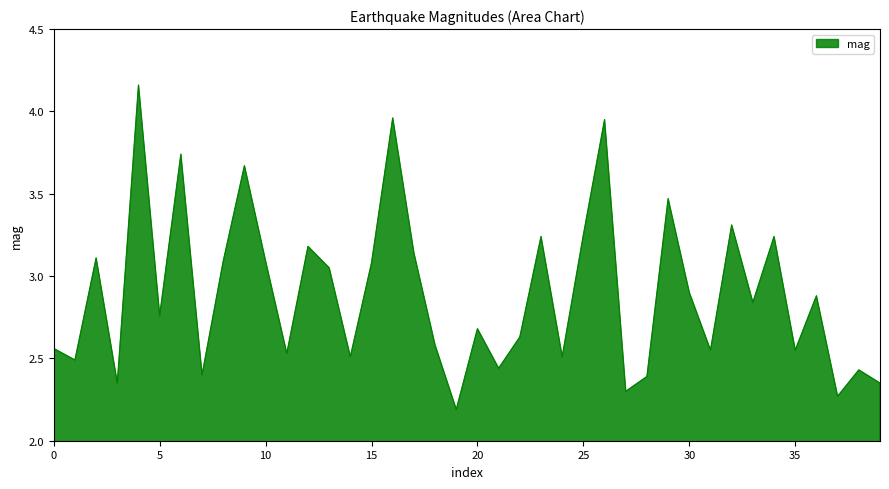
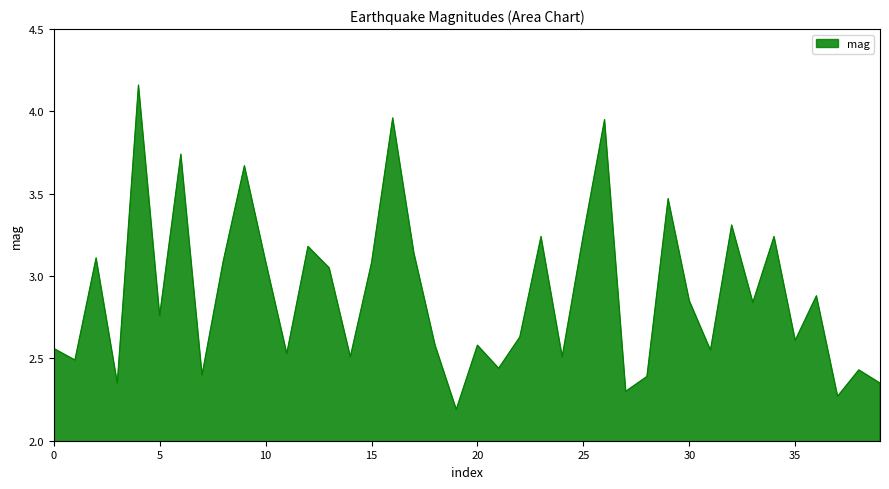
20: 2.68 -> 2.58
30: 2.90 -> 2.85
35: 2.55 -> 2.61
